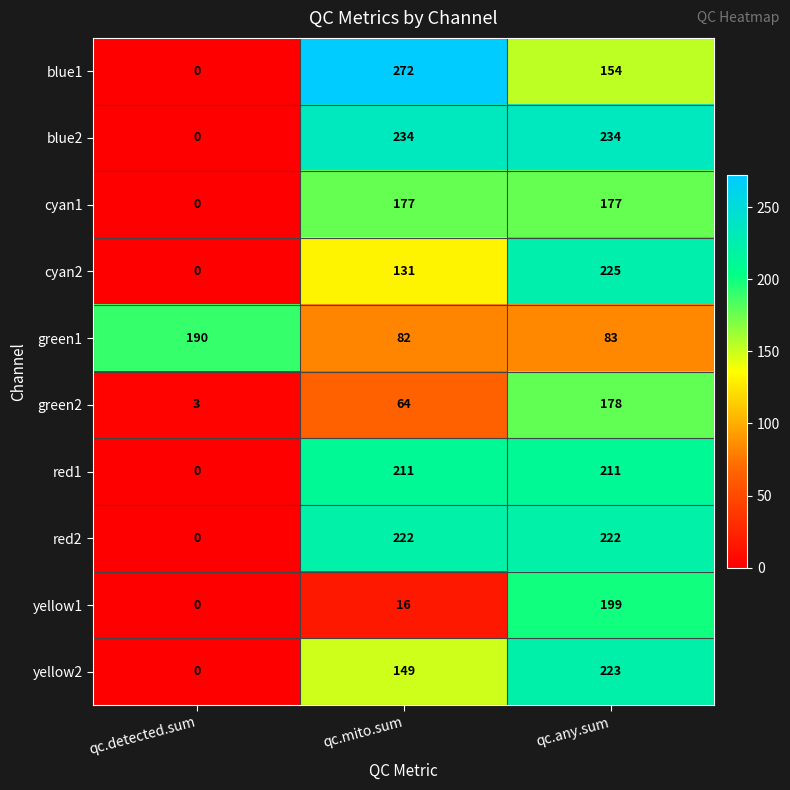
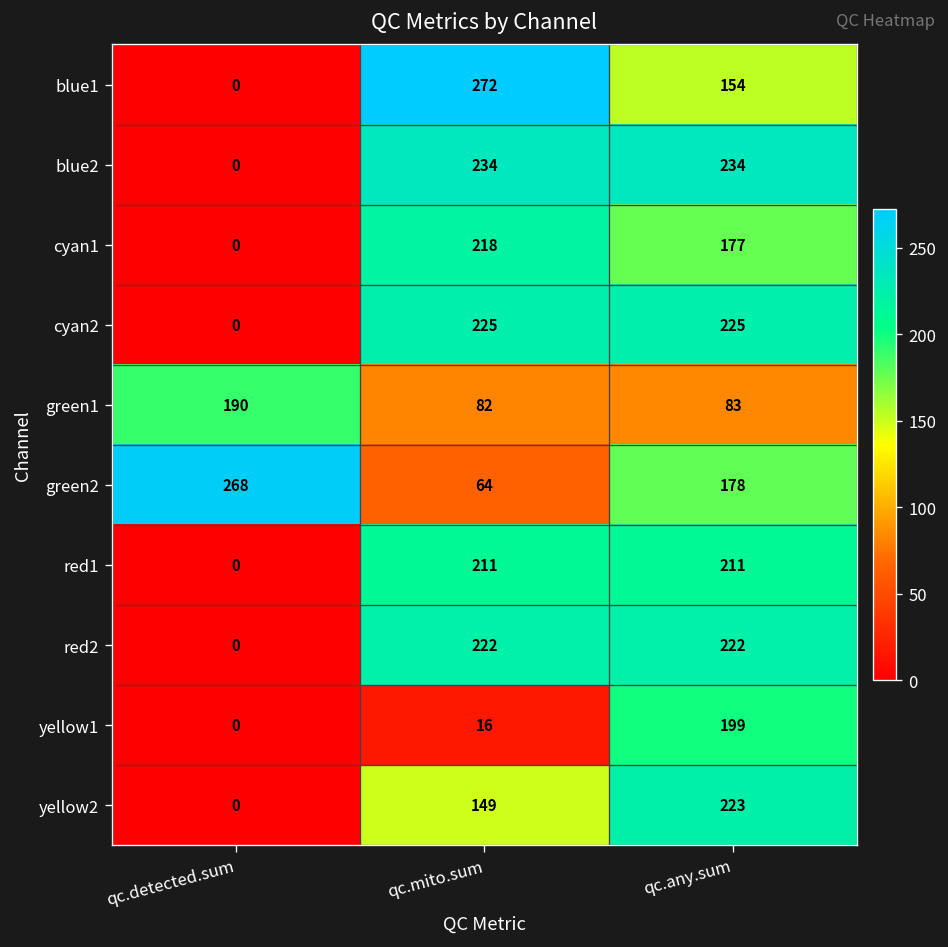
cyan1, qc.mito.sum: 177 -> 218
cyan2, qc.mito.sum: 131 -> 225
green2, qc.detected.sum: 3 -> 268
